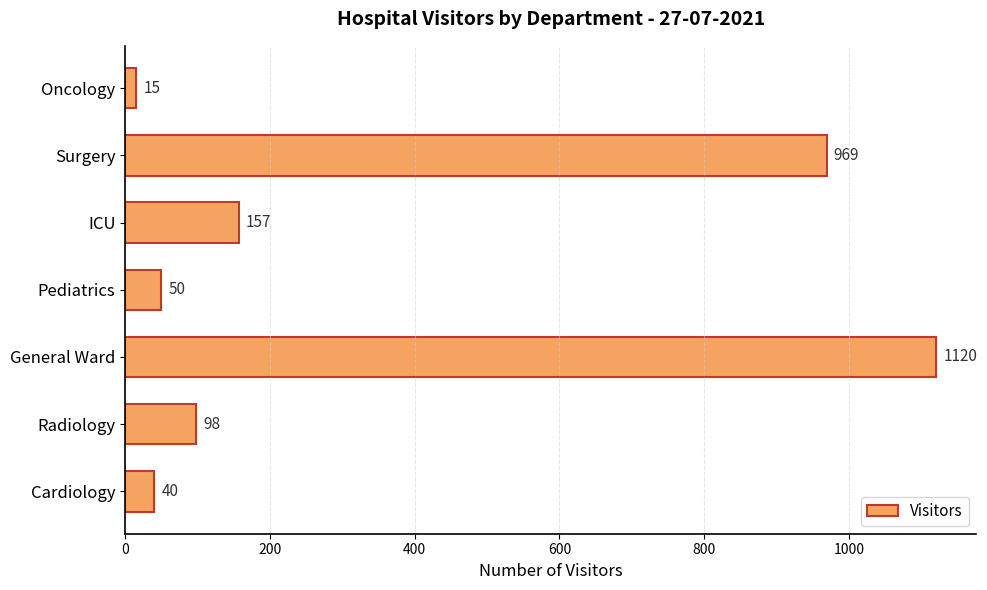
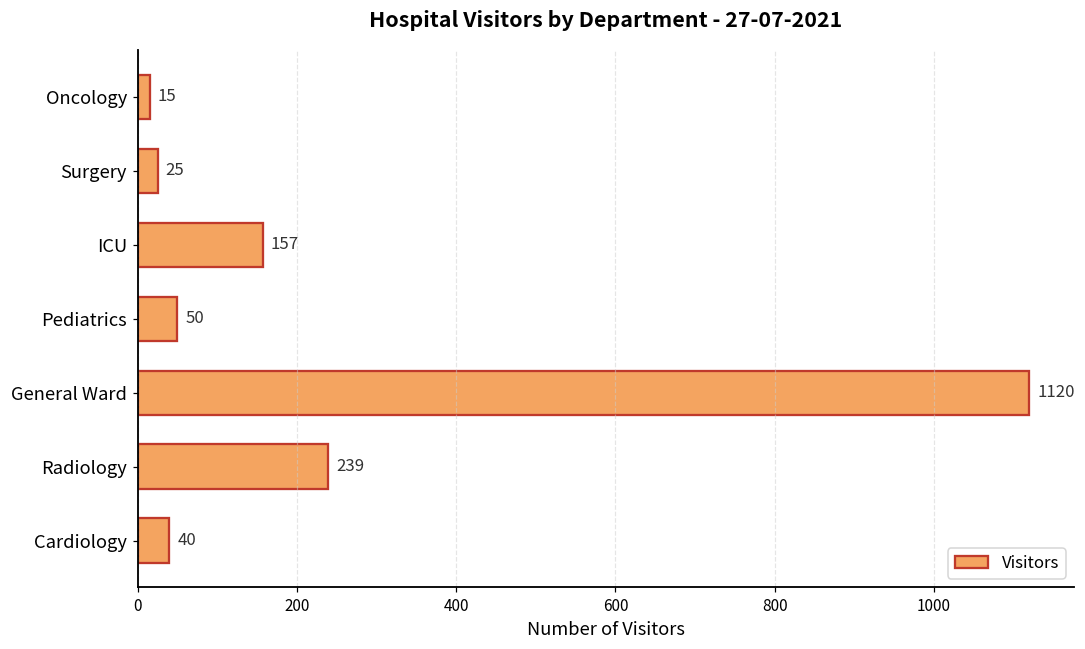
Surgery: 969 -> 25
Radiology: 98 -> 239
